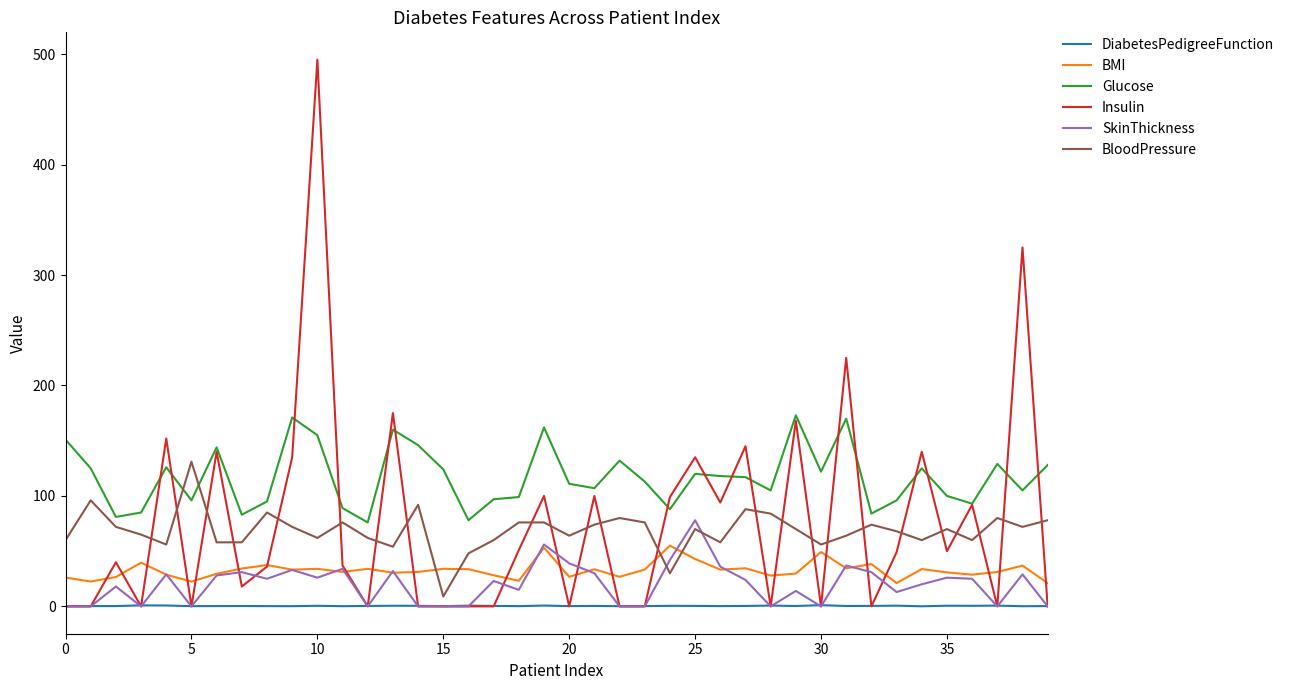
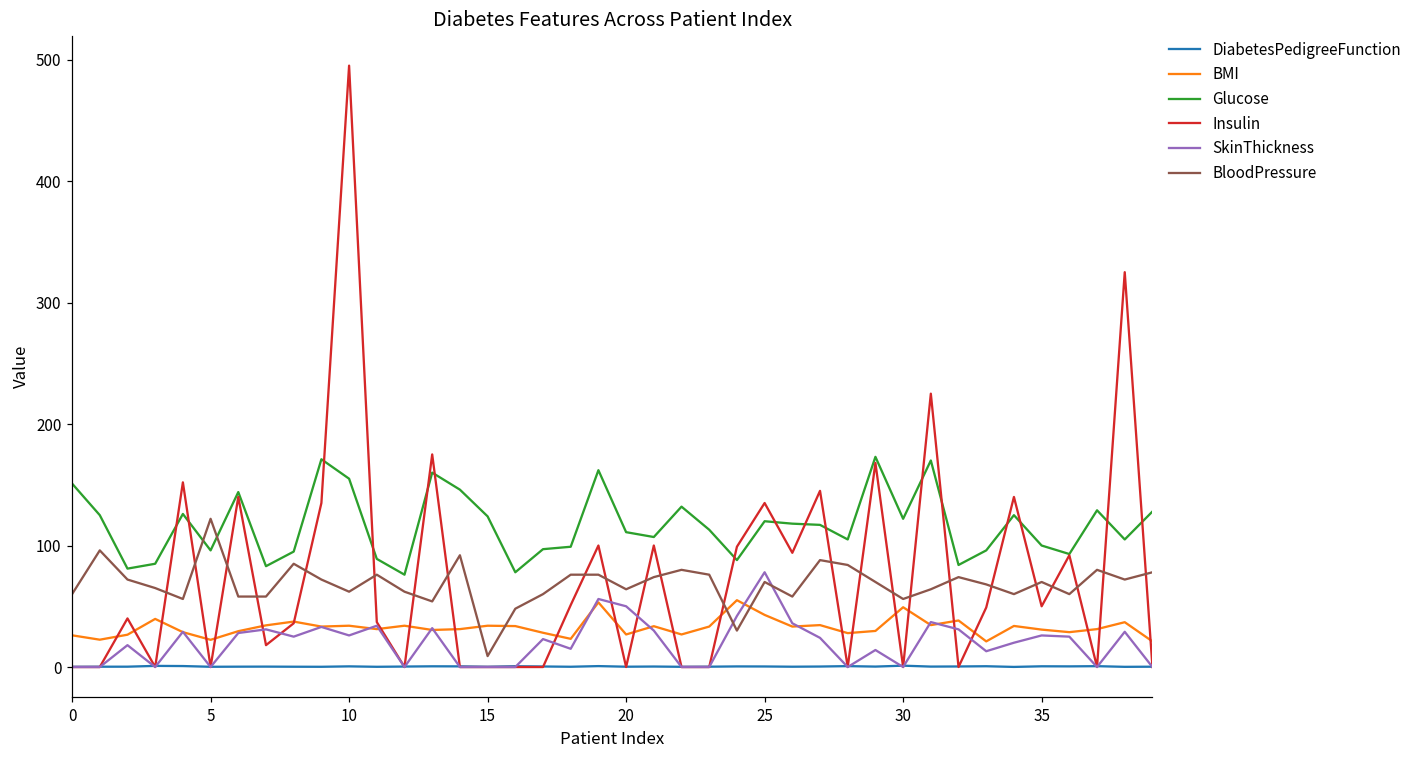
BloodPressure, 5: 131 -> 122
SkinThickness, 20: 39 -> 50
